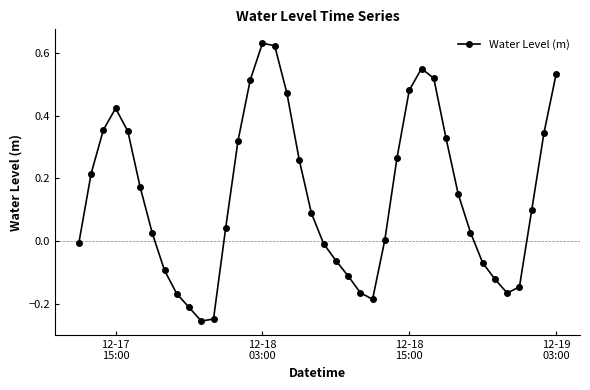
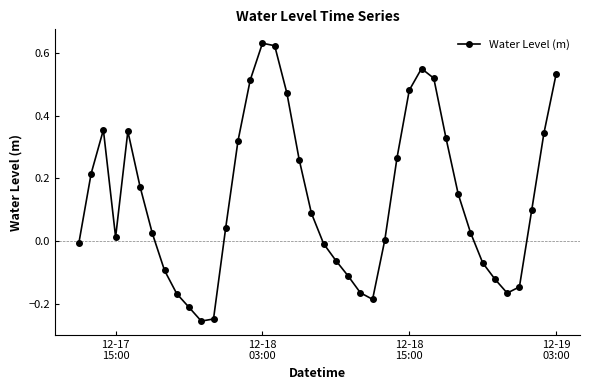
12-17 15:00: 0.42 -> 0.01
